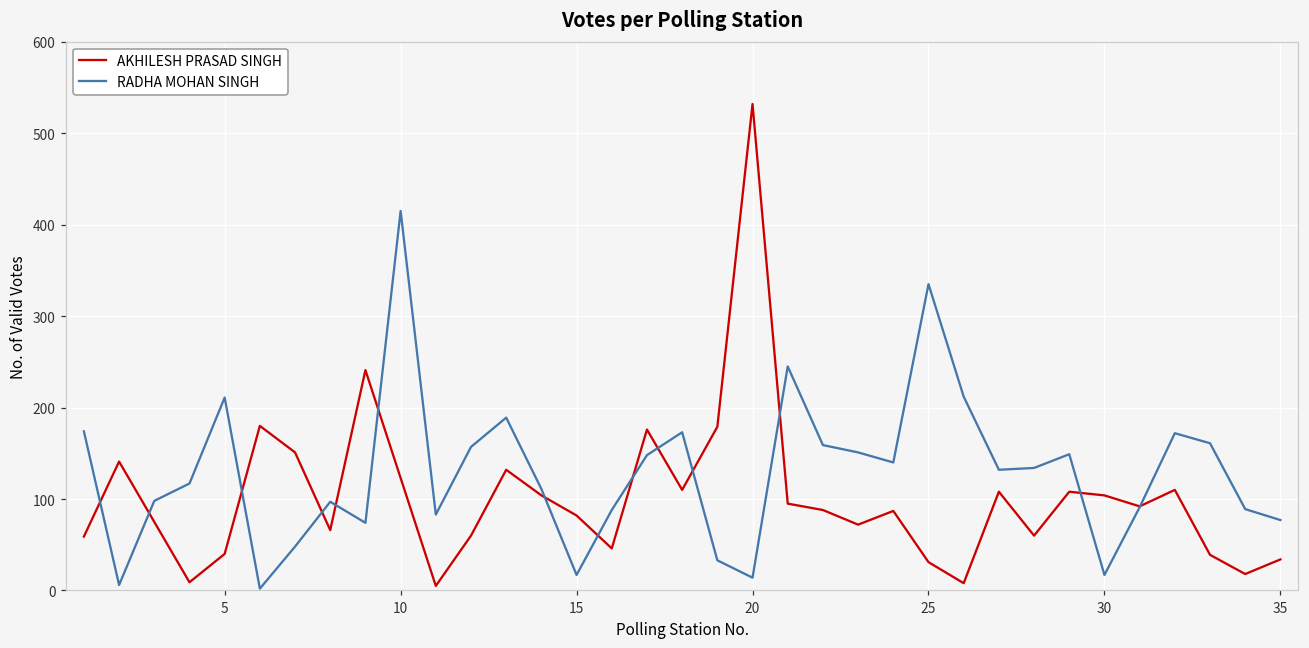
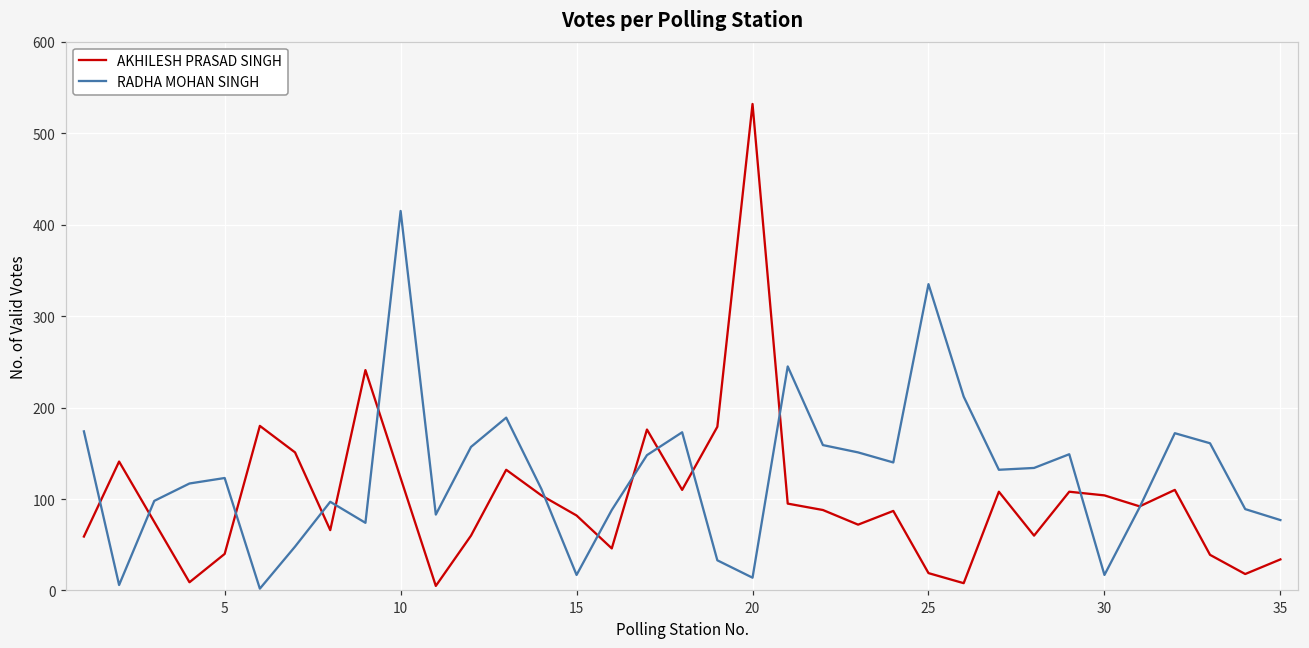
RADHA MOHAN SINGH, 5: 210 -> 120
AKHILESH PRASAD SINGH, 25: 30 -> 20
